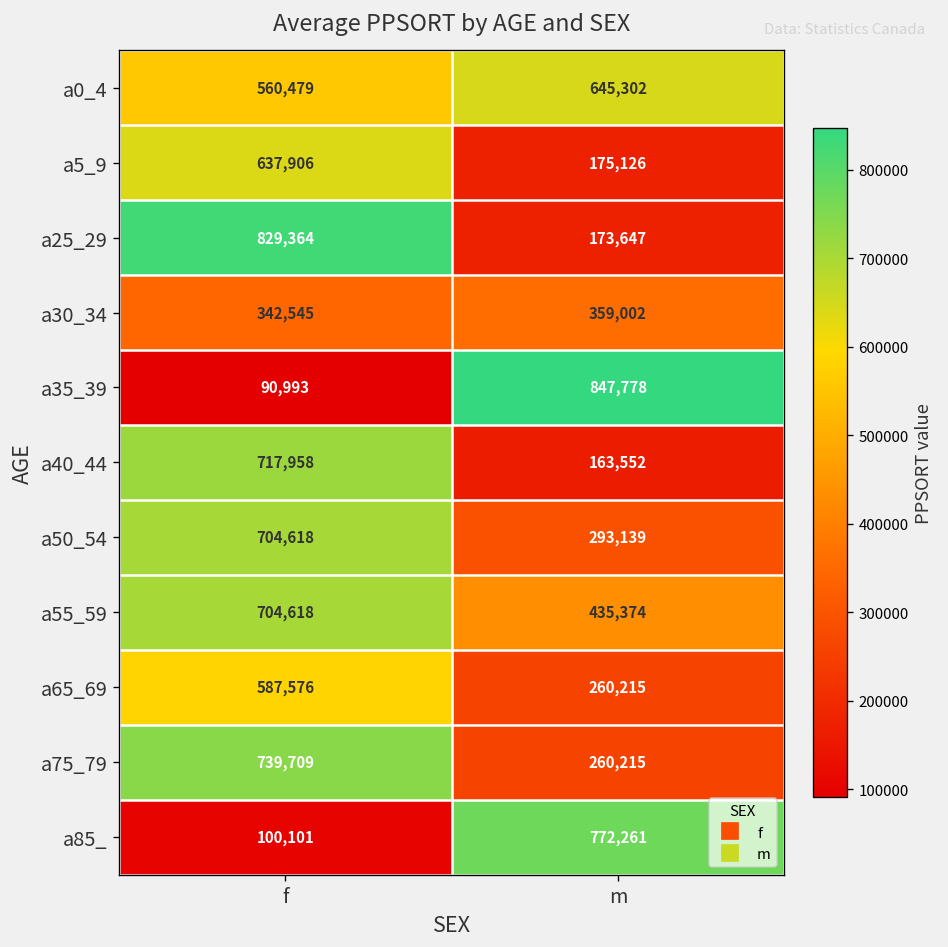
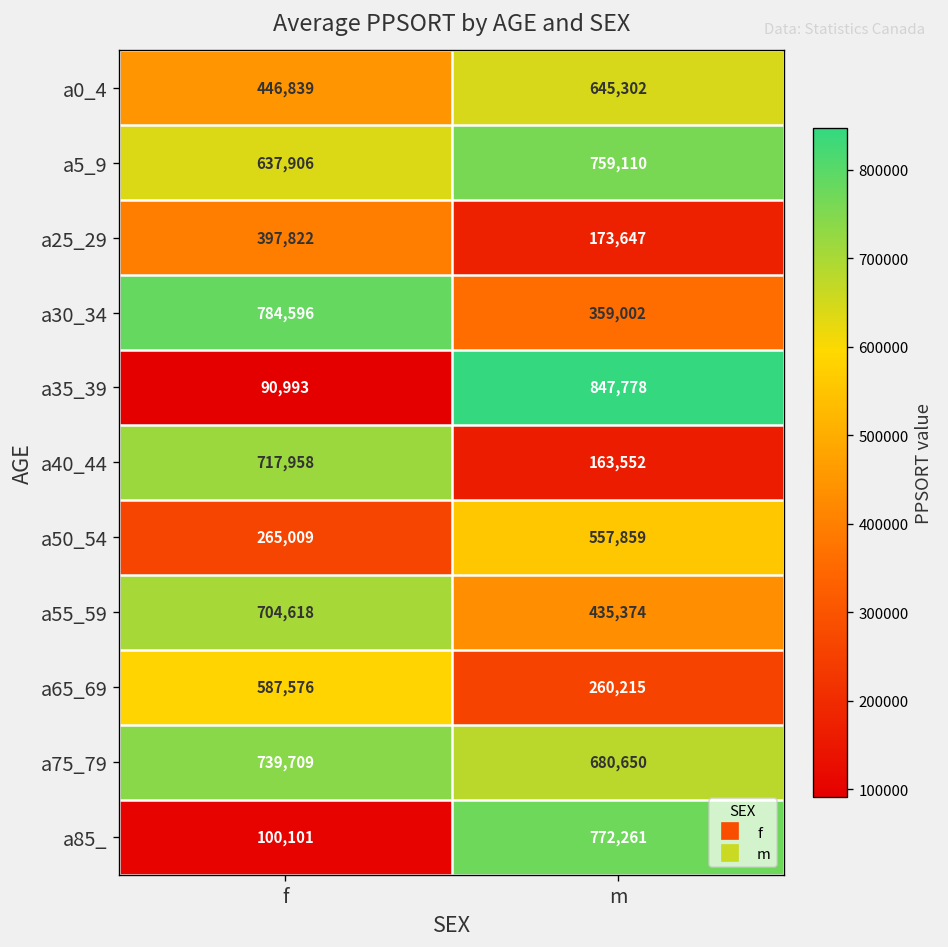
a0_4, f: 560,479 -> 446,839
a5_9, m: 175,126 -> 759,110
a25_29, f: 829,364 -> 397,822
a30_34, f: 342,545 -> 784,596
a50_54, f: 704,618 -> 265,009
a50_54, m: 293,139 -> 557,859
a75_79, m: 260,215 -> 680,650
